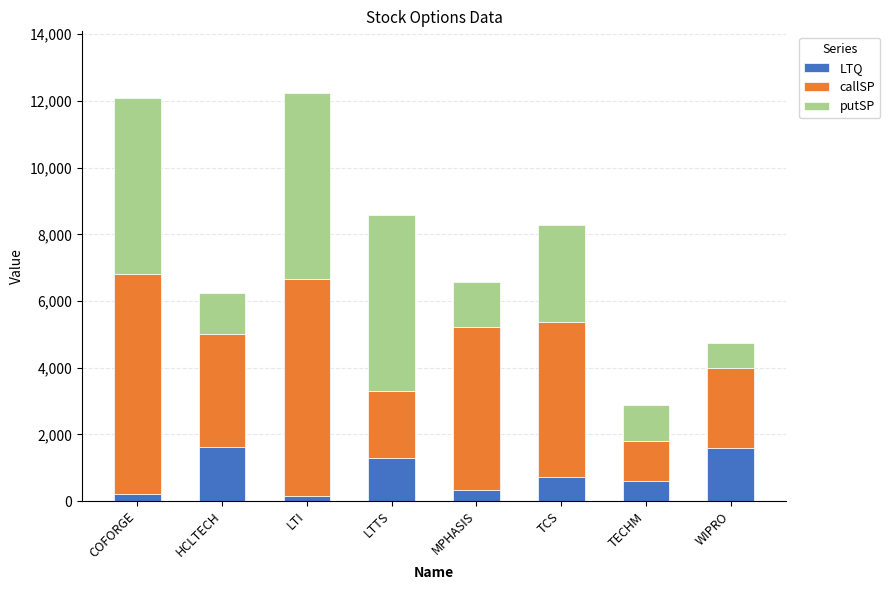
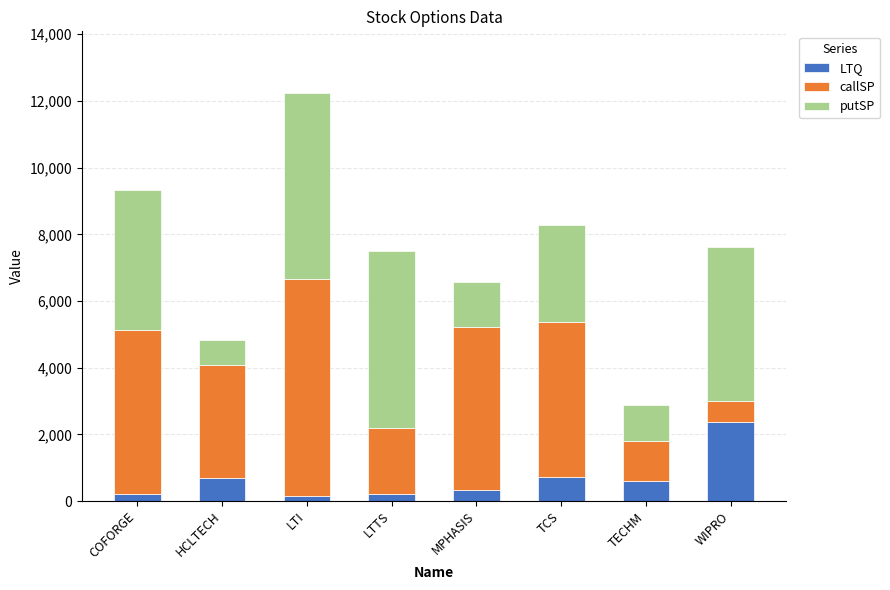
callSP, COFORGE: 6,600 -> 4,900
putSP, COFORGE: 5,300 -> 4,200
LTQ, HCLTECH: 1,600 -> 700
putSP, HCLTECH: 1,200 -> 800
LTQ, LTTS: 1,300 -> 200
LTQ, WIPRO: 1,600 -> 2,400
callSP, WIPRO: 2,400 -> 600
putSP, WIPRO: 700 -> 4,600
